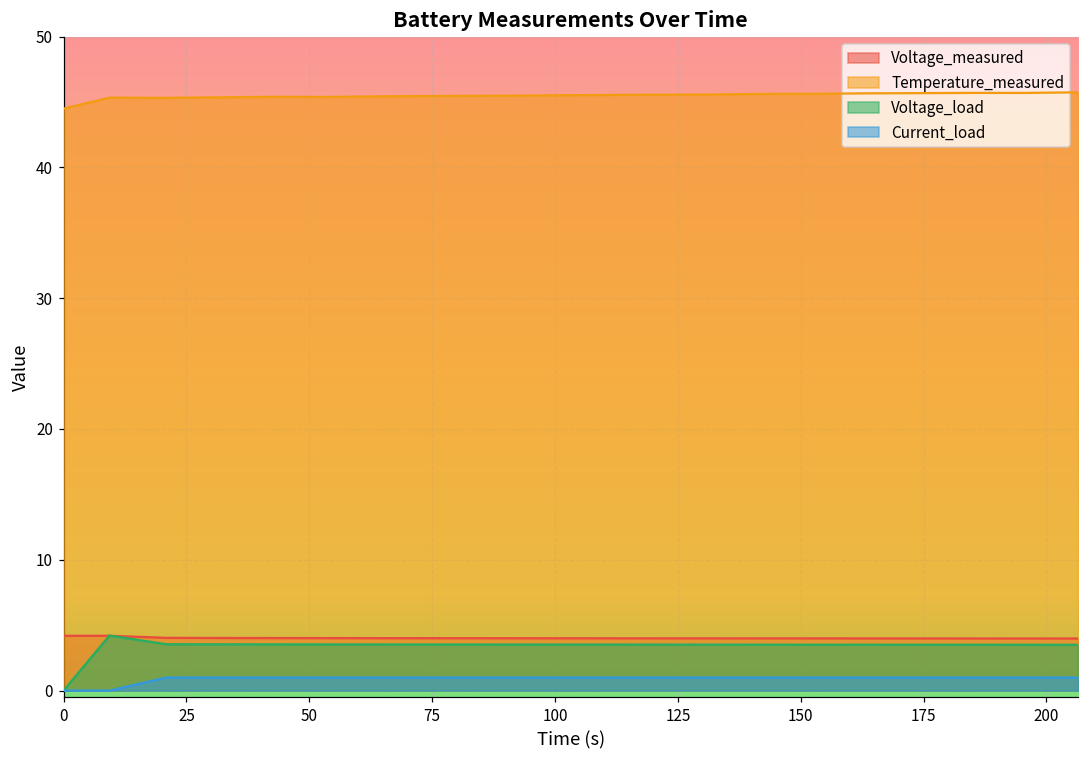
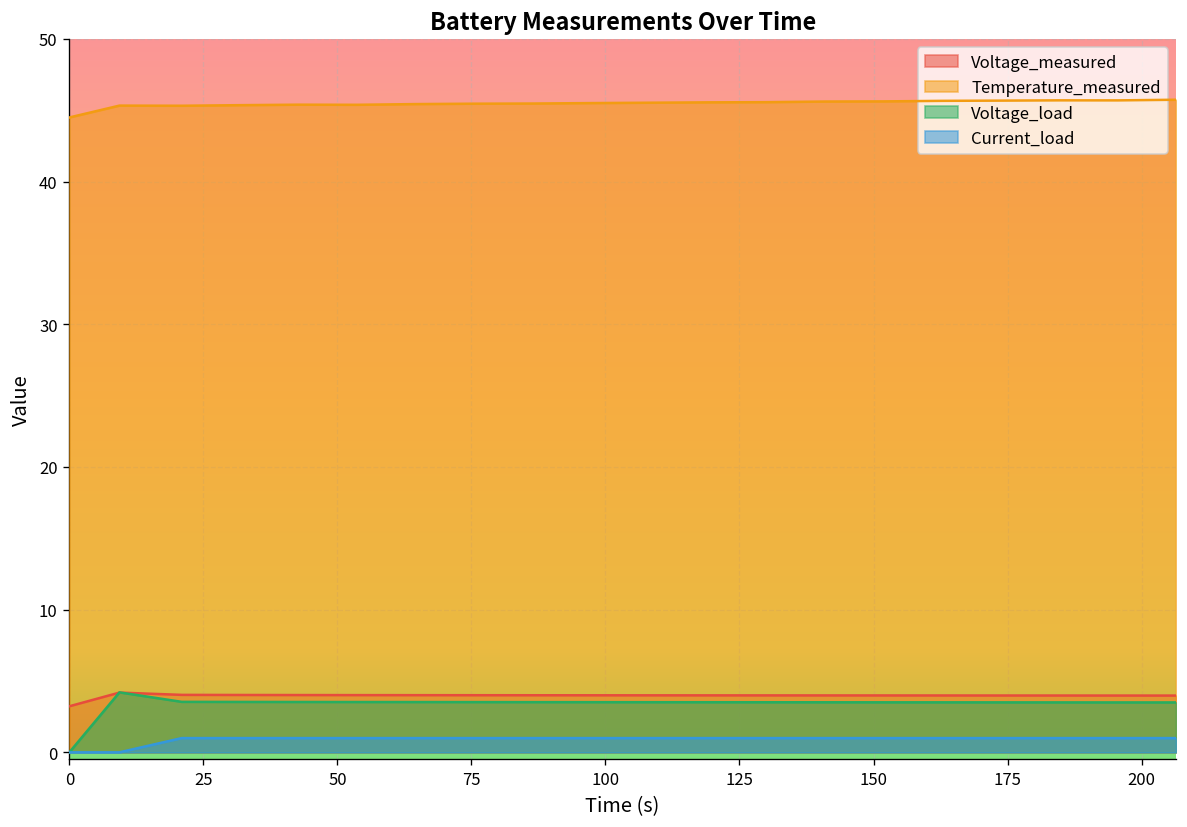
Voltage_measured, 0: 4.2 -> 3.2
